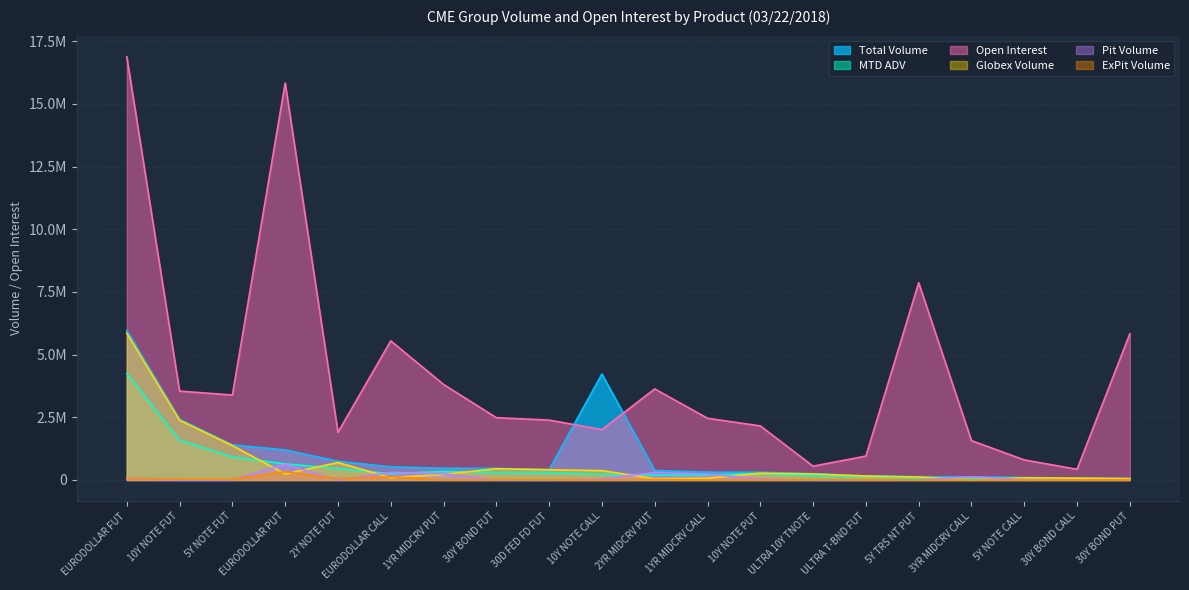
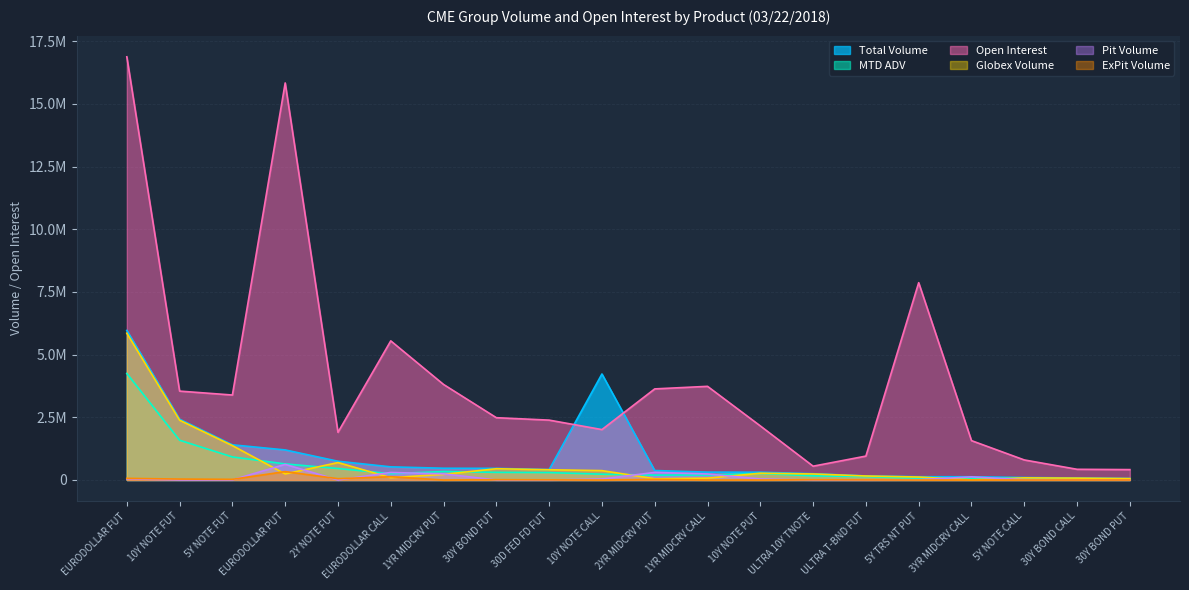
Open Interest, 1YR MIDCRV CALL: 2500000 -> 3700000
Open Interest, 30Y BOND PUT: 5800000 -> 400000
